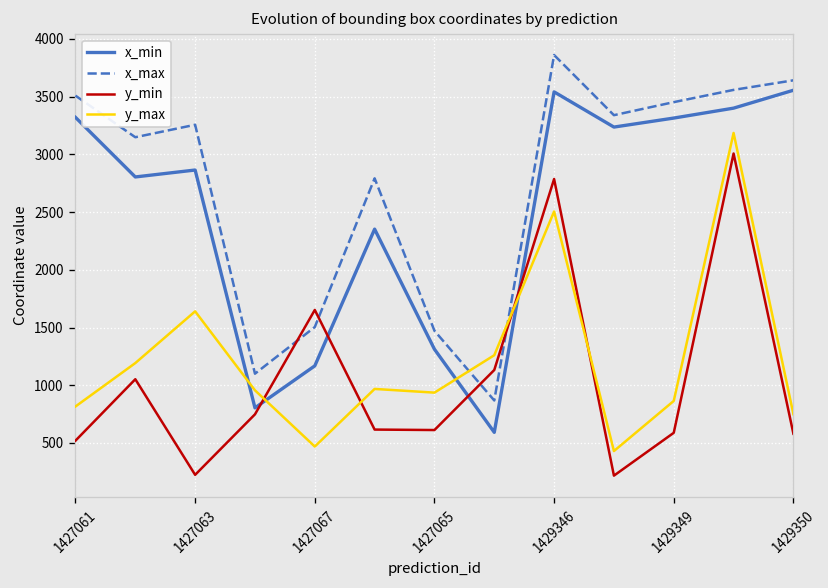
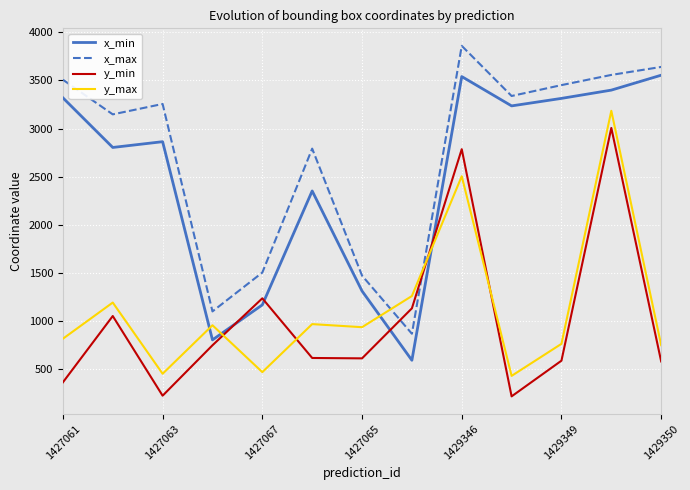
y_min, 1427061: 500 -> 400
y_max, 1427063: 1600 -> 500
y_min, 1427067: 1700 -> 1200
y_max, 1429349: 900 -> 800
